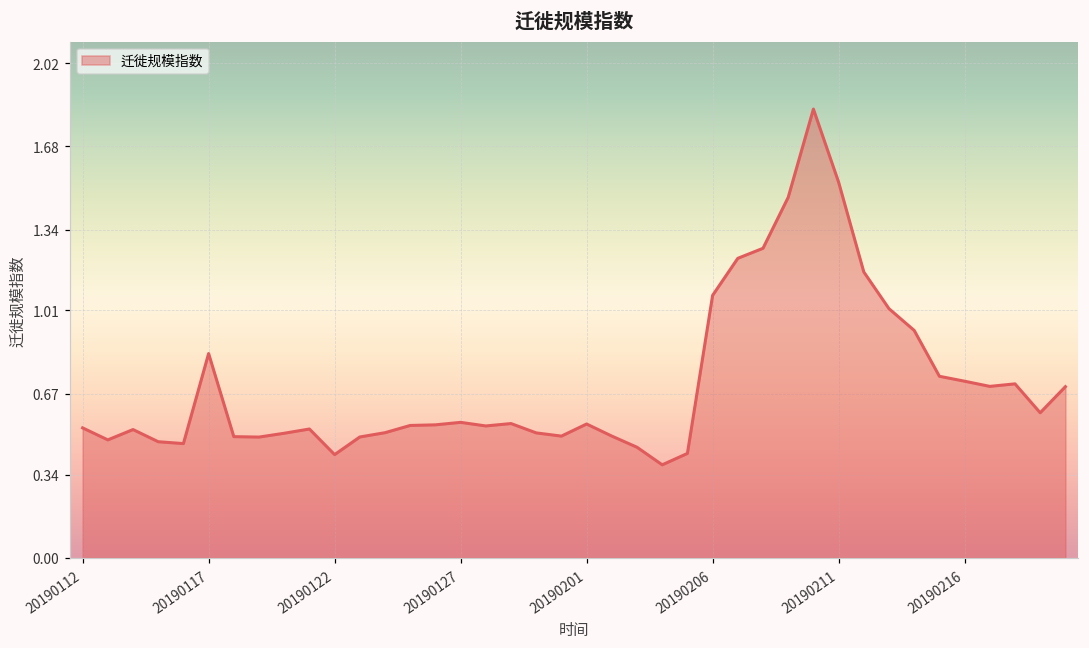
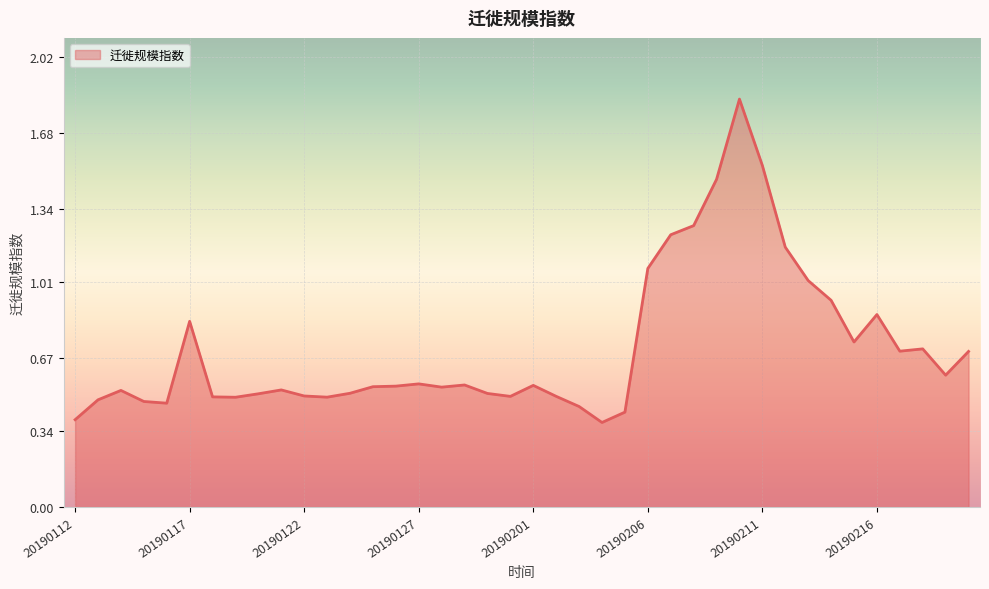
20190112: 0.53 -> 0.39
20190122: 0.42 -> 0.50
20190216: 0.72 -> 0.86
